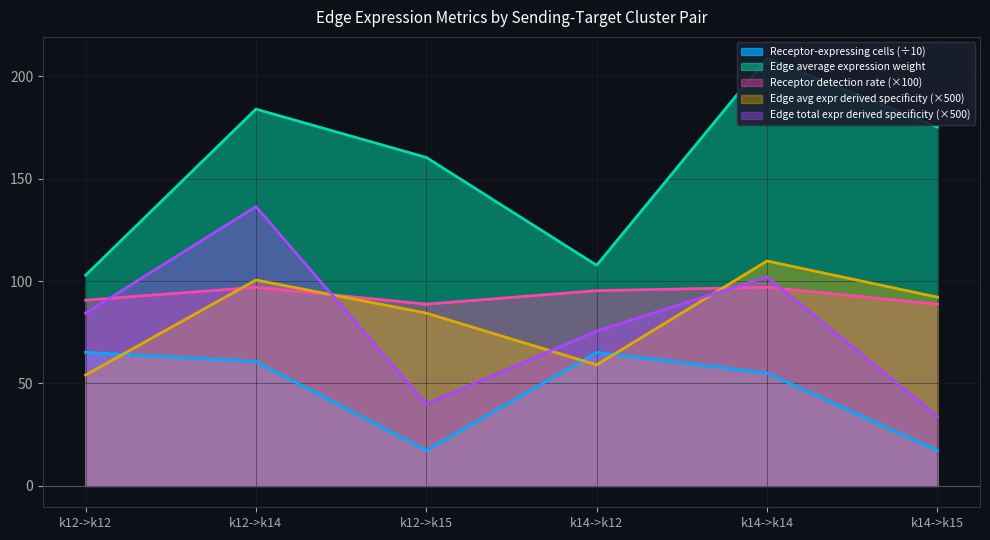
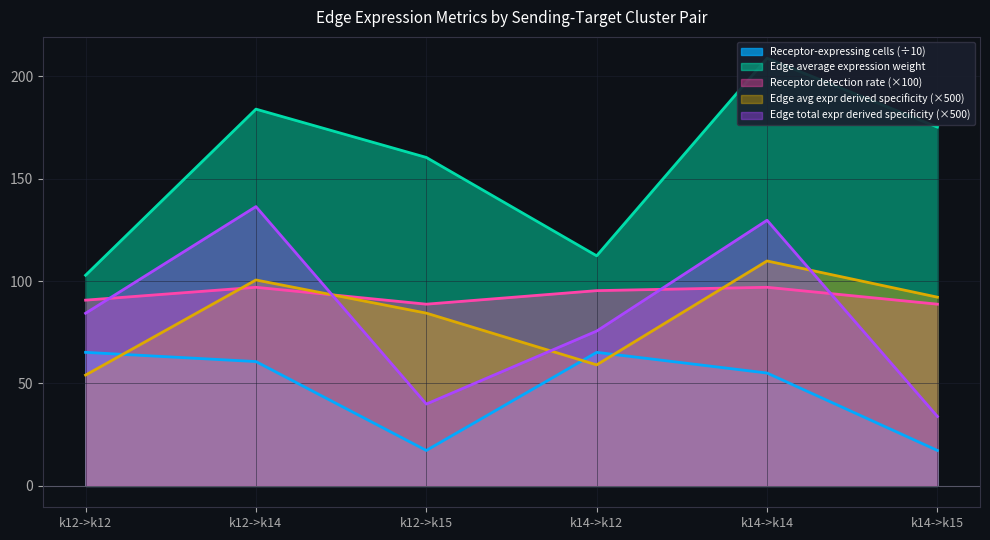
Edge average expression weight, k14->k12: 108 -> 112
Edge total expr derived specificity (×500), k14->k14: 102 -> 130
